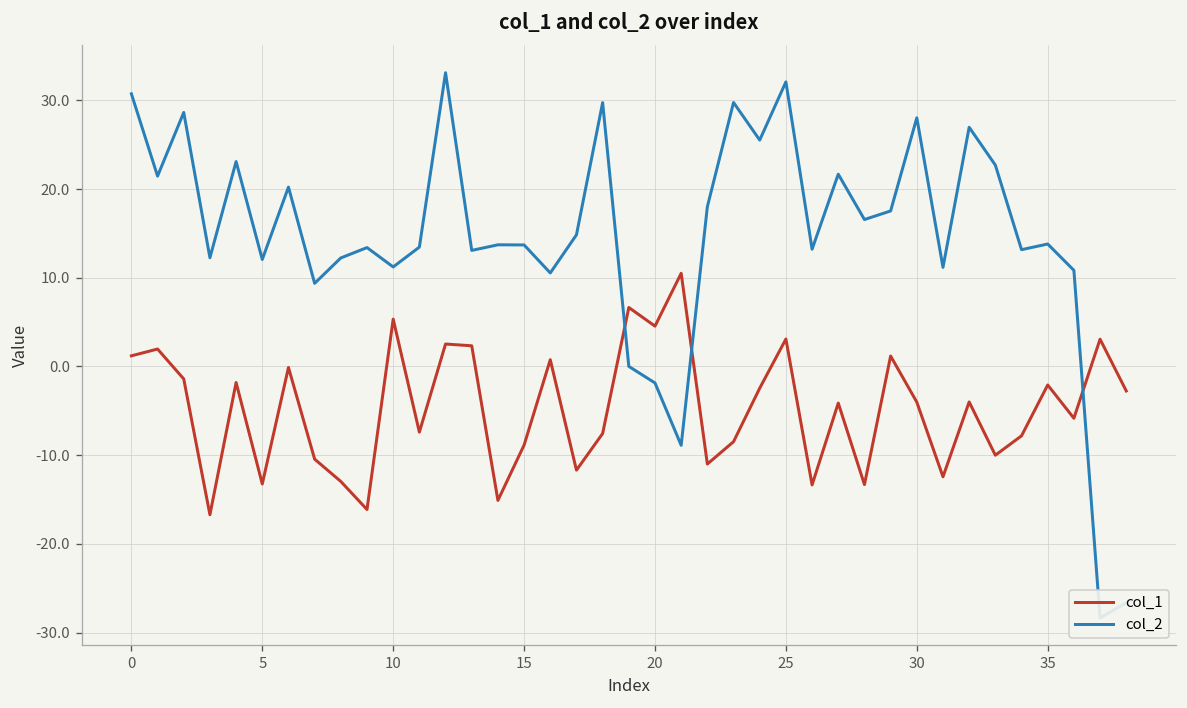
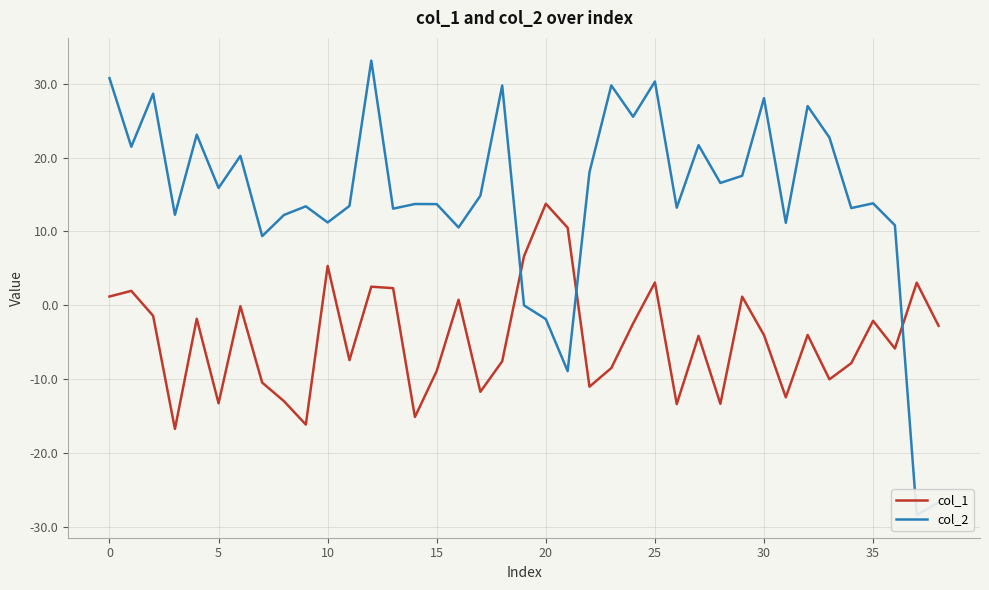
col_2, 5: 12 -> 16
col_1, 20: 5 -> 14
col_2, 25: 32 -> 30
